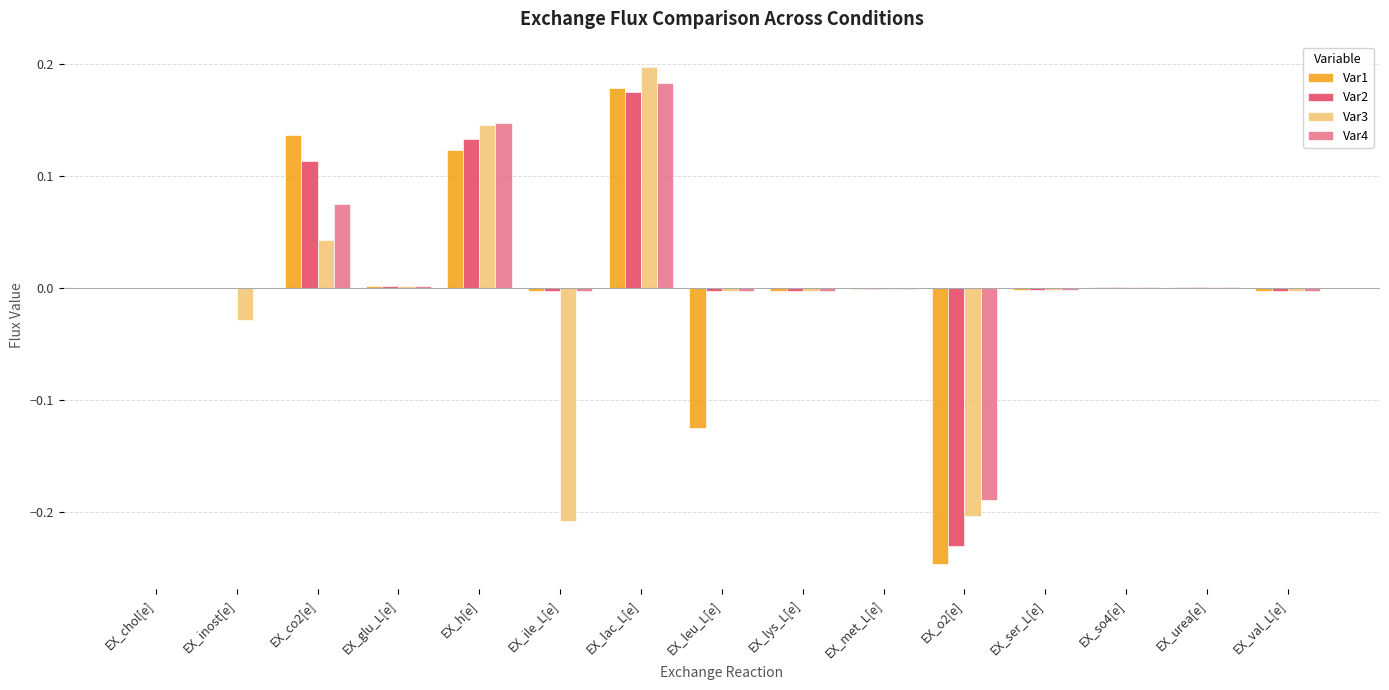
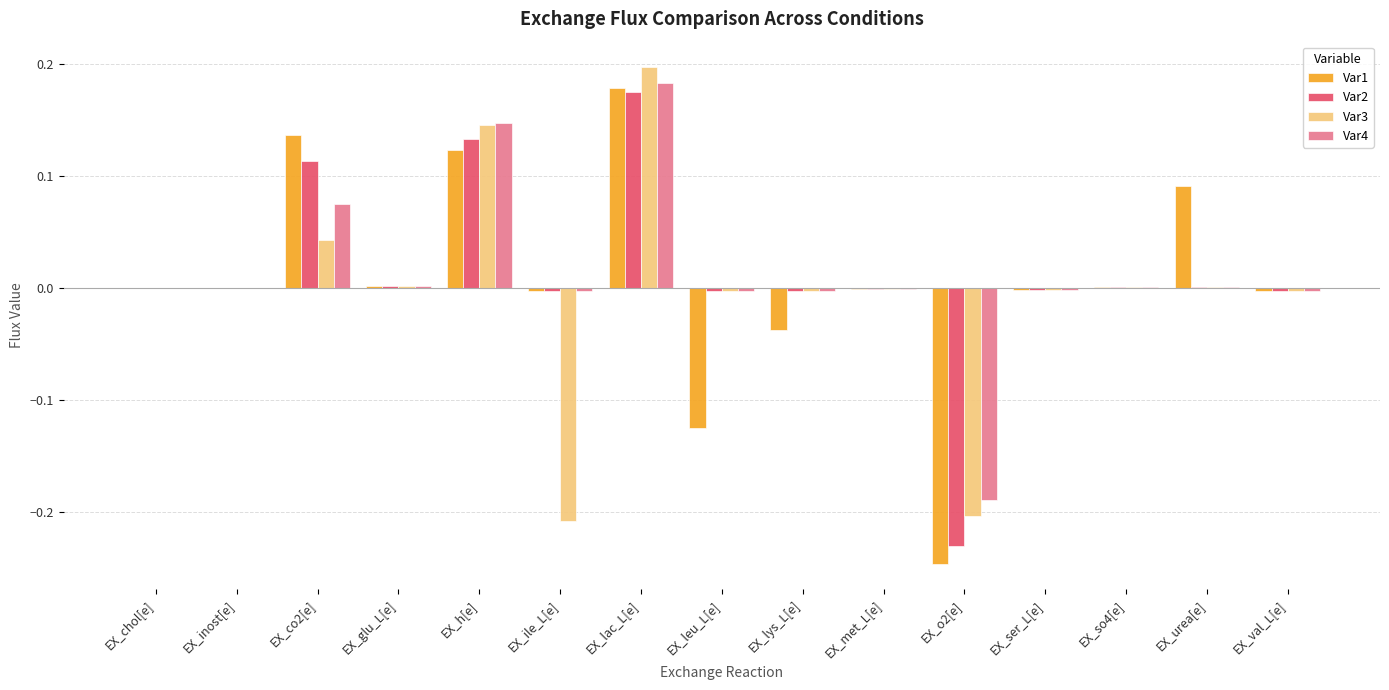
Var3, EX_inost[e]: -0.028 -> 0.000
Var1, EX_lys_L[e]: -0.002 -> -0.038
Var1, EX_urea[e]: 0.001 -> 0.091
